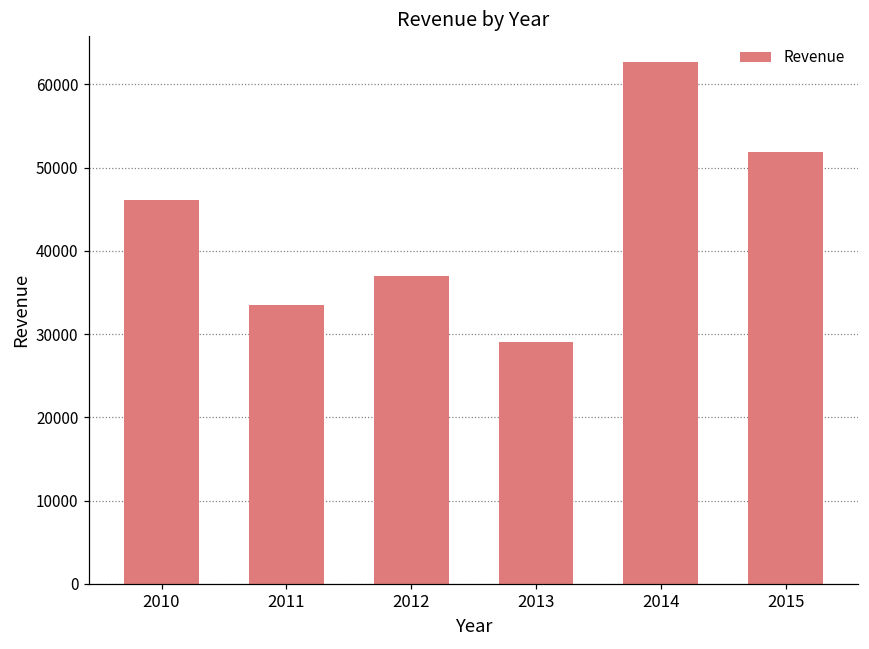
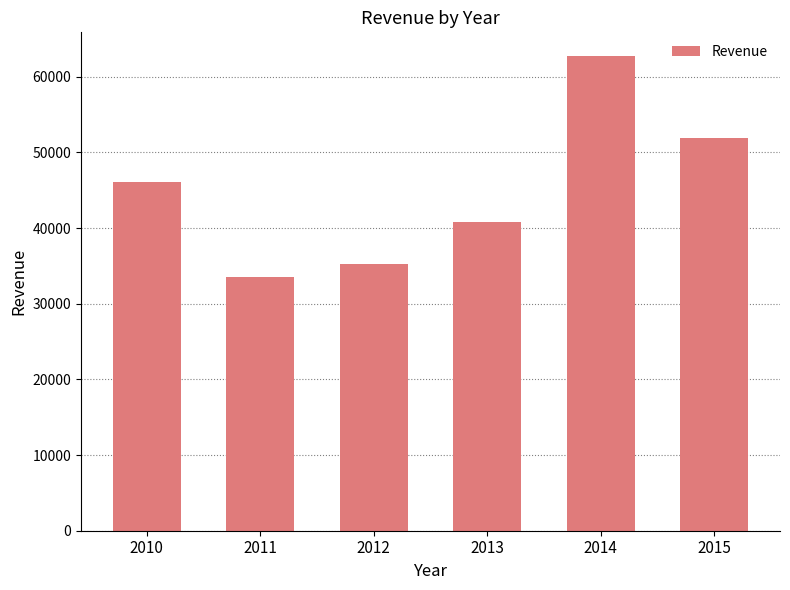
2012: 37000 -> 35000
2013: 29000 -> 41000
